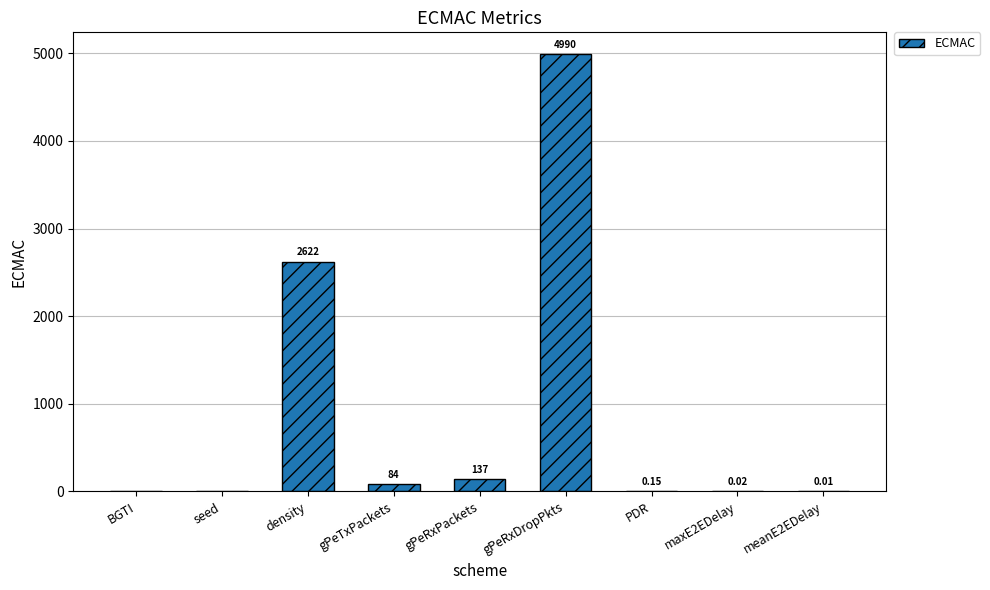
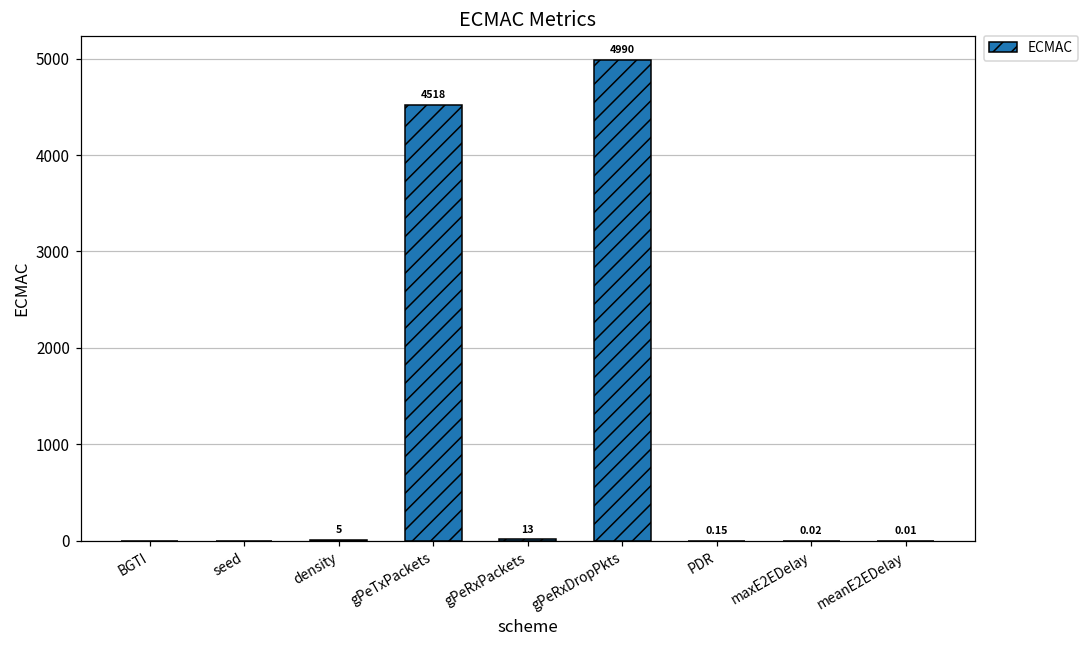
density: 2622 -> 5
gPeTxPackets: 84 -> 4518
gPeRxPackets: 137 -> 13
